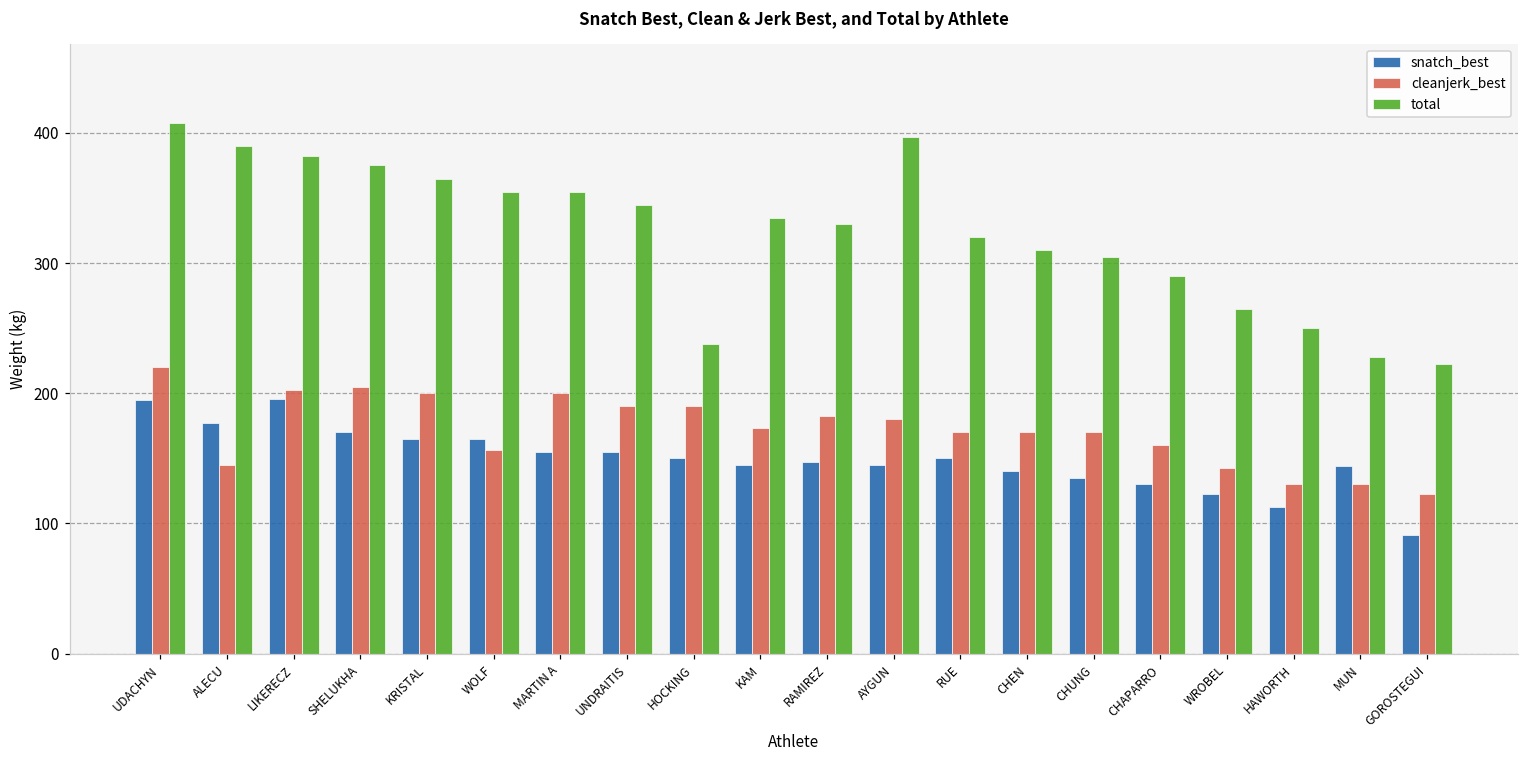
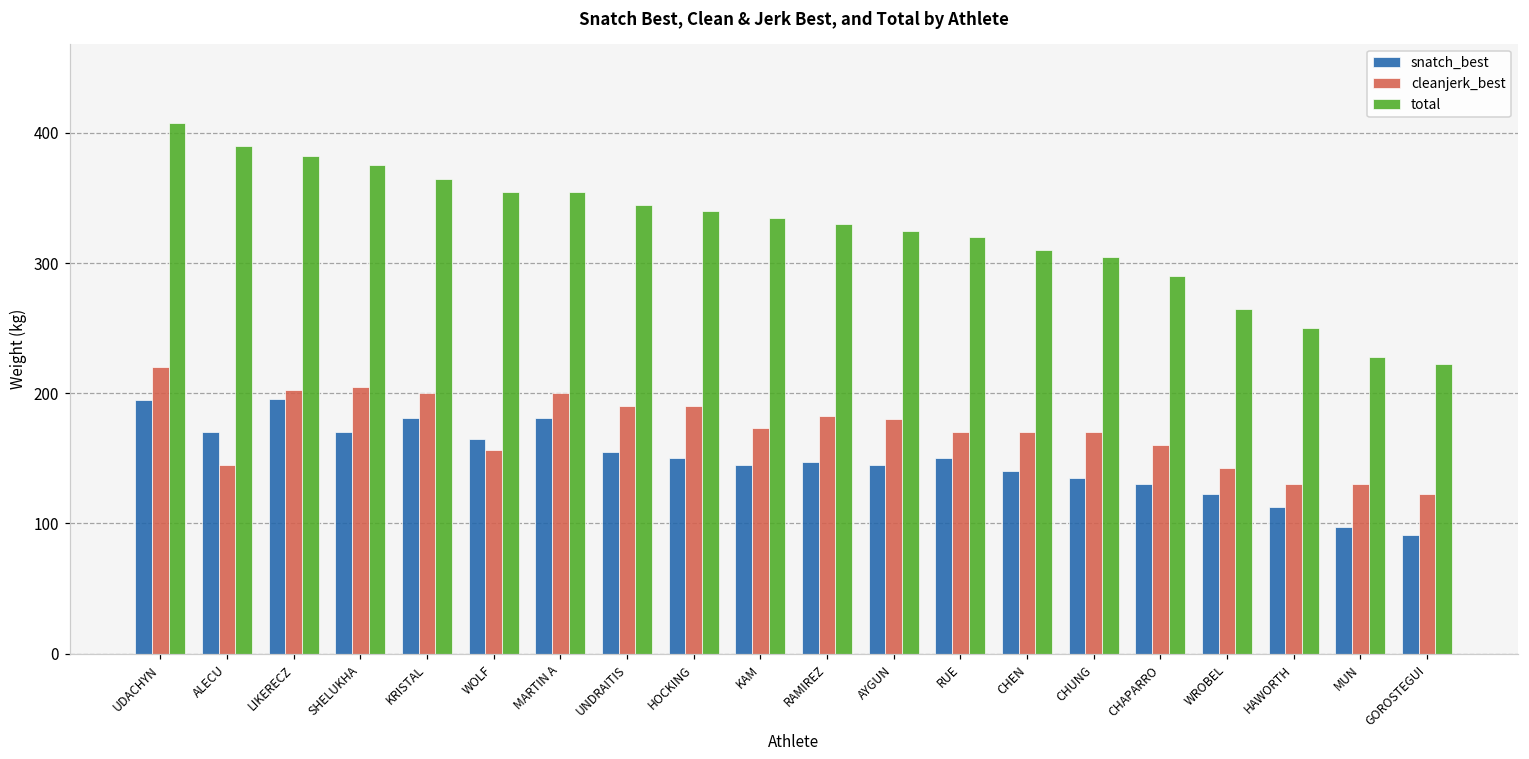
snatch_best, ALECU: 178 -> 170
snatch_best, KRISTAL: 165 -> 181
snatch_best, MARTIN A: 155 -> 181
total, HOCKING: 238 -> 340
total, AYGUN: 397 -> 325
snatch_best, MUN: 144 -> 98
